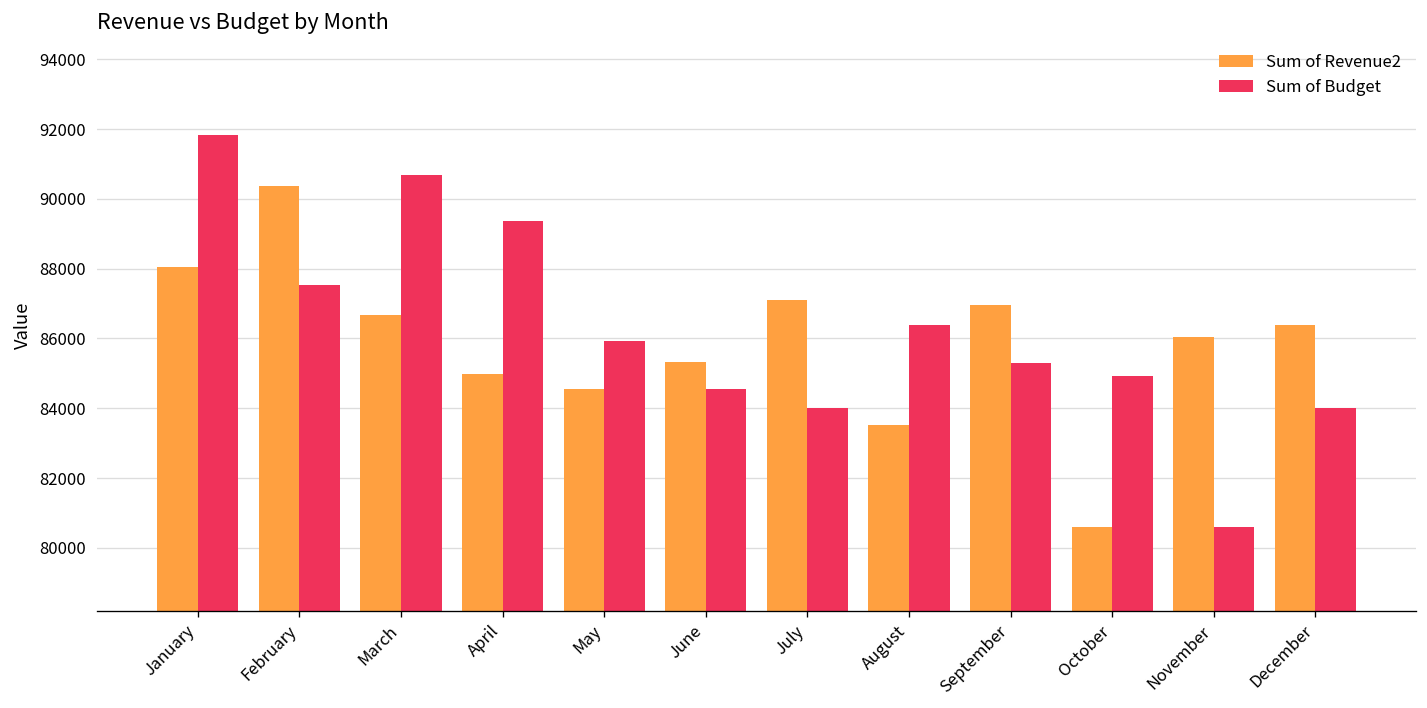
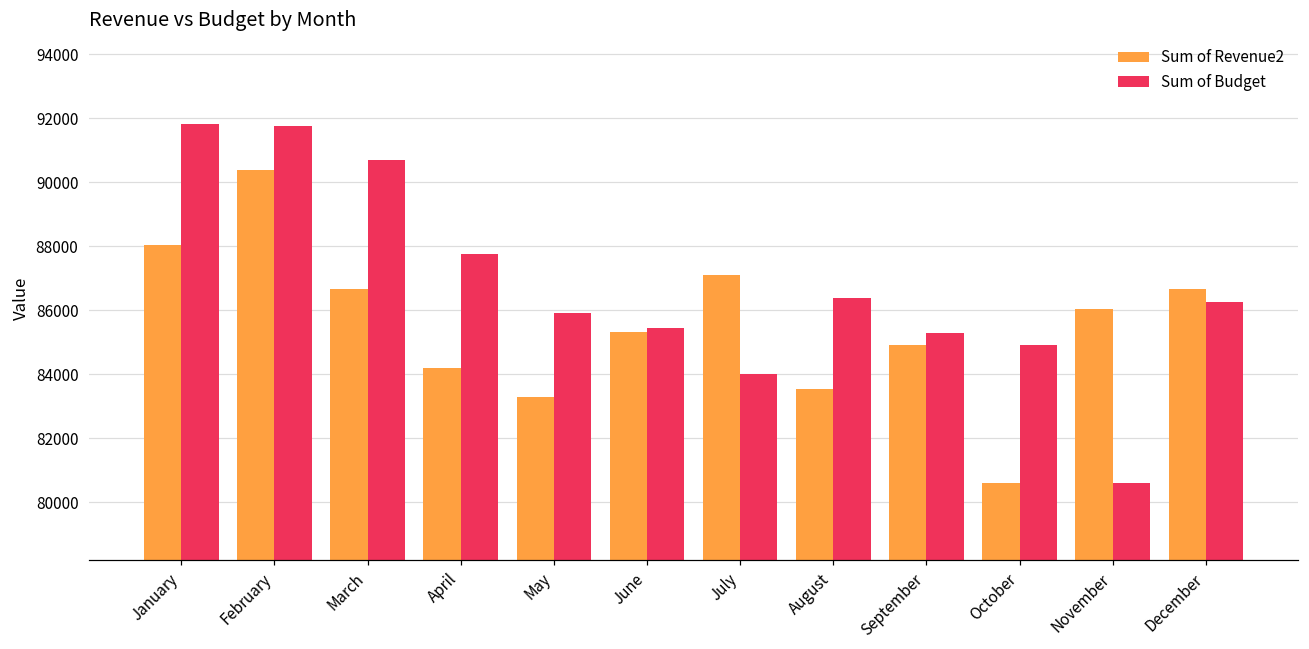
Sum of Budget, February: 87500 -> 91800
Sum of Revenue2, April: 85000 -> 84200
Sum of Budget, April: 89400 -> 87800
Sum of Revenue2, May: 84600 -> 83300
Sum of Budget, June: 84600 -> 85400
Sum of Revenue2, September: 87000 -> 84900
Sum of Revenue2, December: 86400 -> 86700
Sum of Budget, December: 84000 -> 86300
